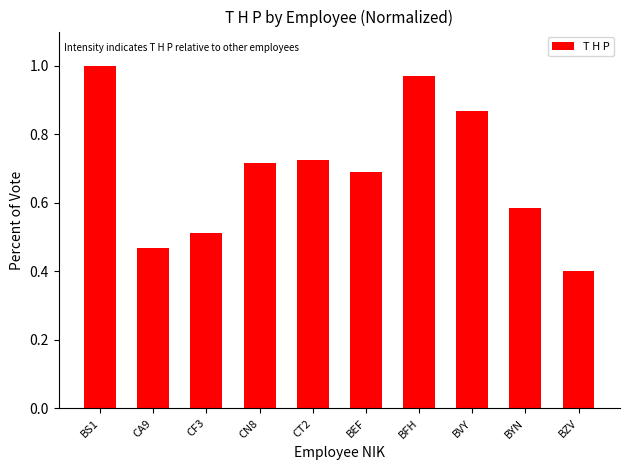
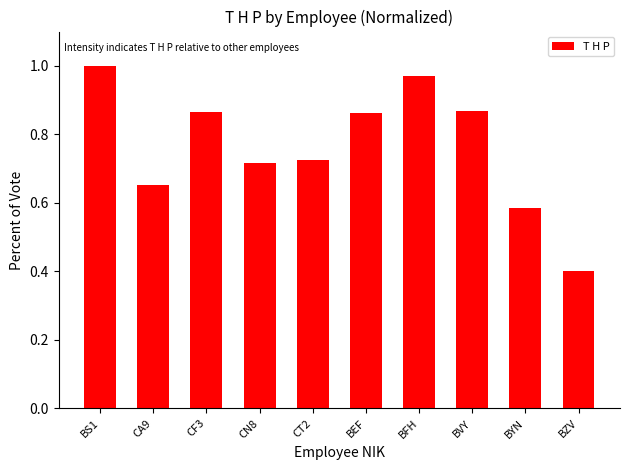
CA9: 0.47 -> 0.65
CF3: 0.51 -> 0.87
BEF: 0.69 -> 0.86
